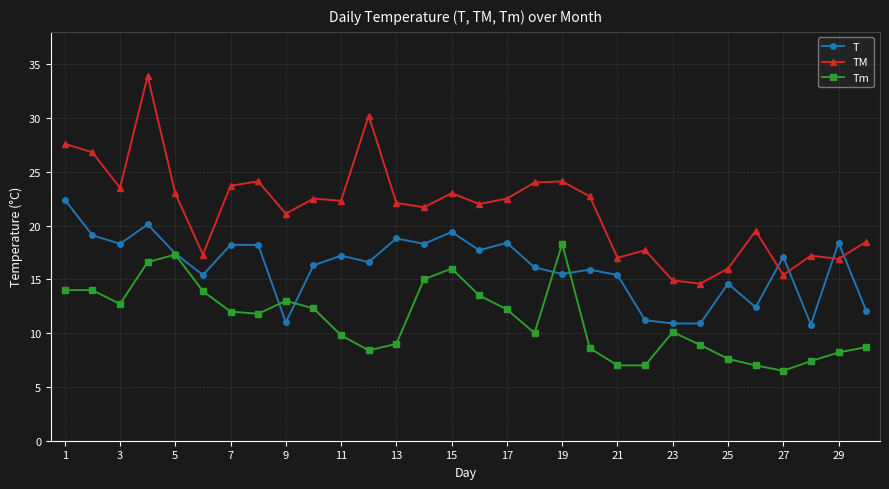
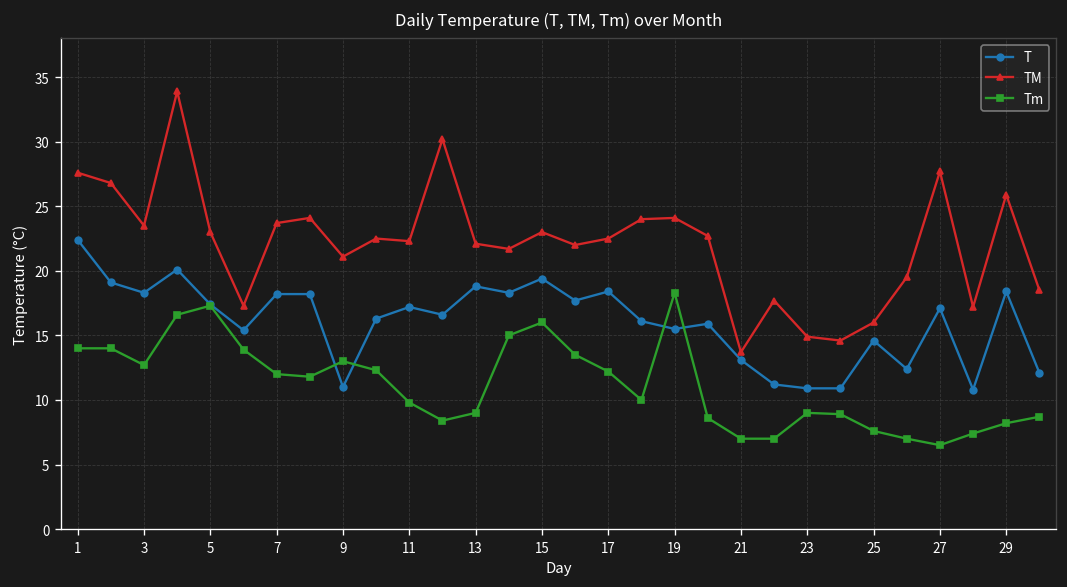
T, 21: 15.4 -> 13.1
TM, 21: 17.0 -> 13.7
Tm, 23: 10.1 -> 9.0
TM, 27: 15.4 -> 27.7
TM, 29: 16.9 -> 25.9
